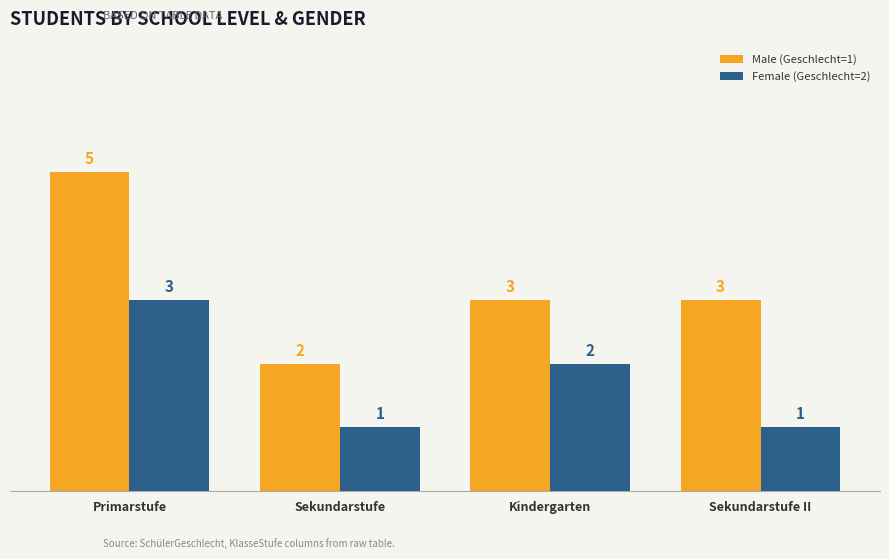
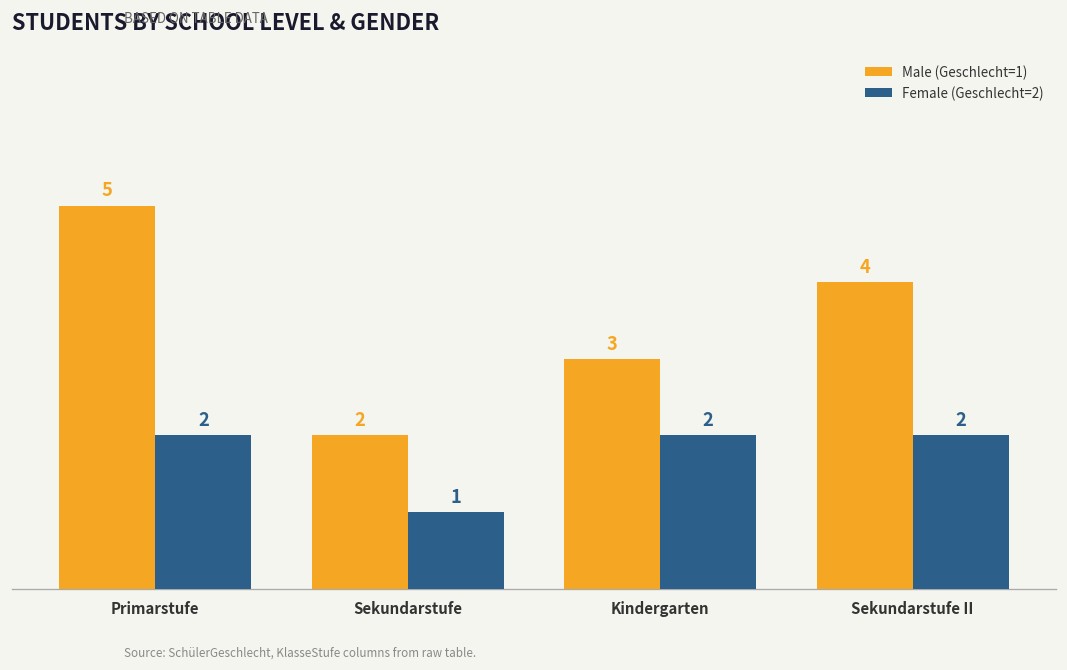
Female (Geschlecht=2), Primarstufe: 3 -> 2
Male (Geschlecht=1), Sekundarstufe II: 3 -> 4
Female (Geschlecht=2), Sekundarstufe II: 1 -> 2
